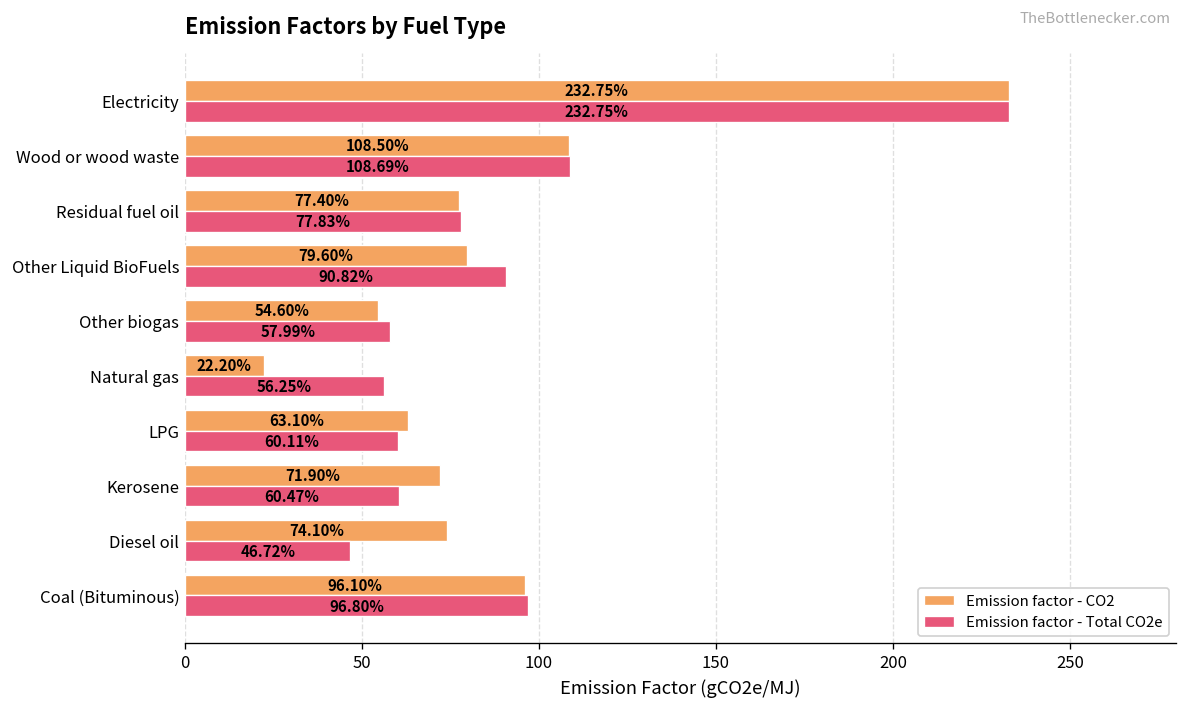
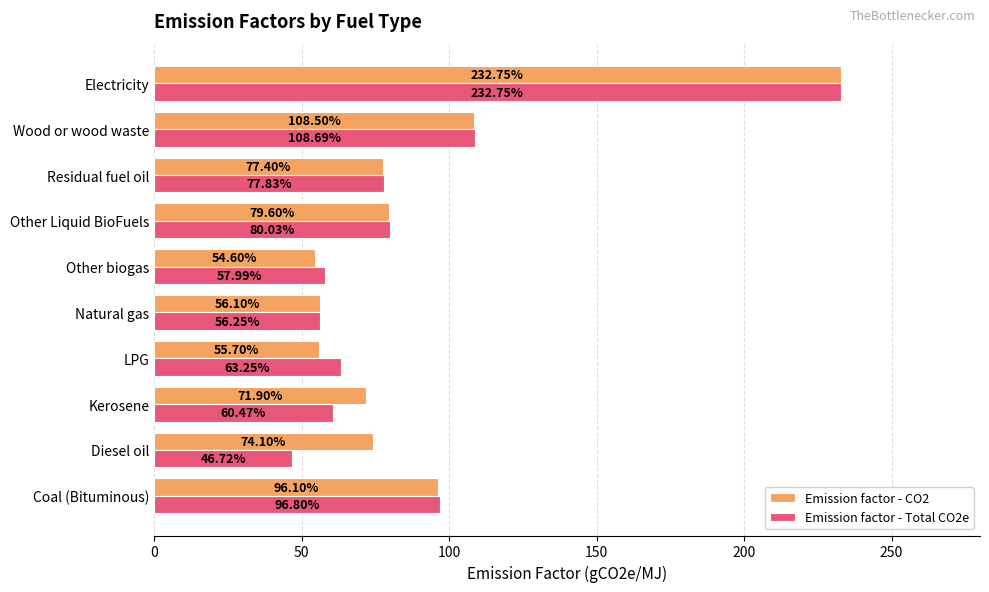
Emission factor - Total CO2e, Other Liquid BioFuels: 90.82% -> 80.03%
Emission factor - CO2, Natural gas: 22.20% -> 56.10%
Emission factor - CO2, LPG: 63.10% -> 55.70%
Emission factor - Total CO2e, LPG: 60.11% -> 63.25%
